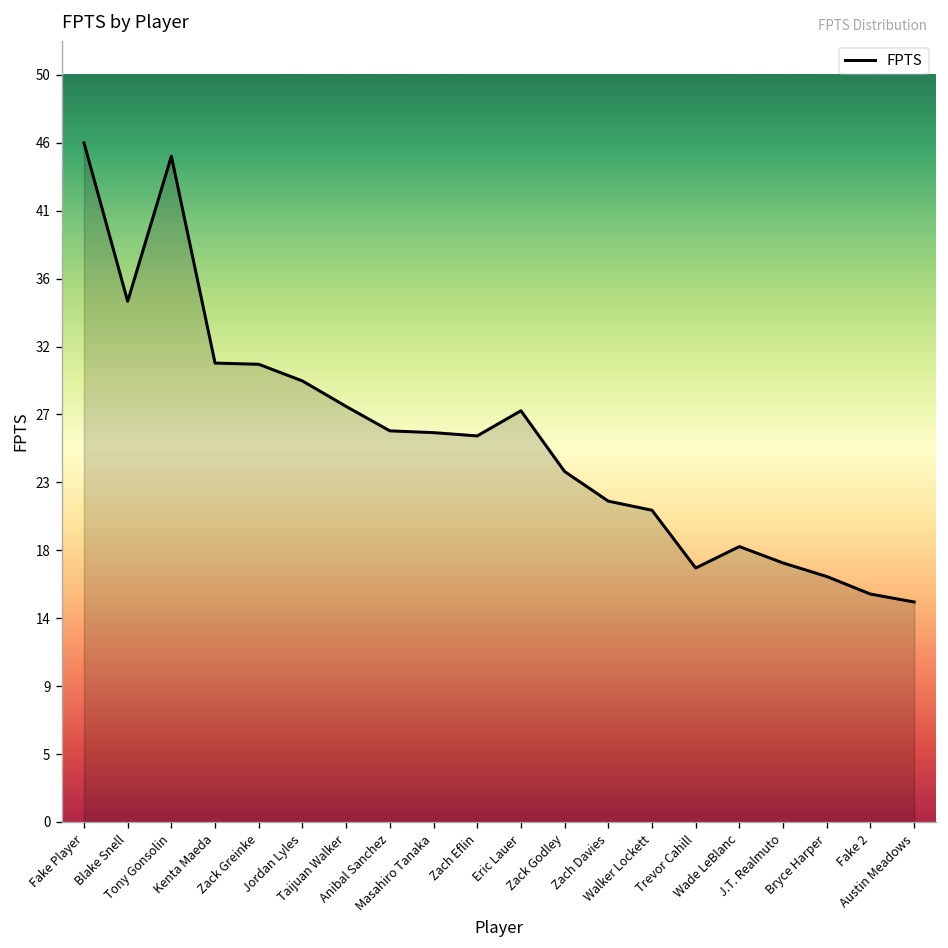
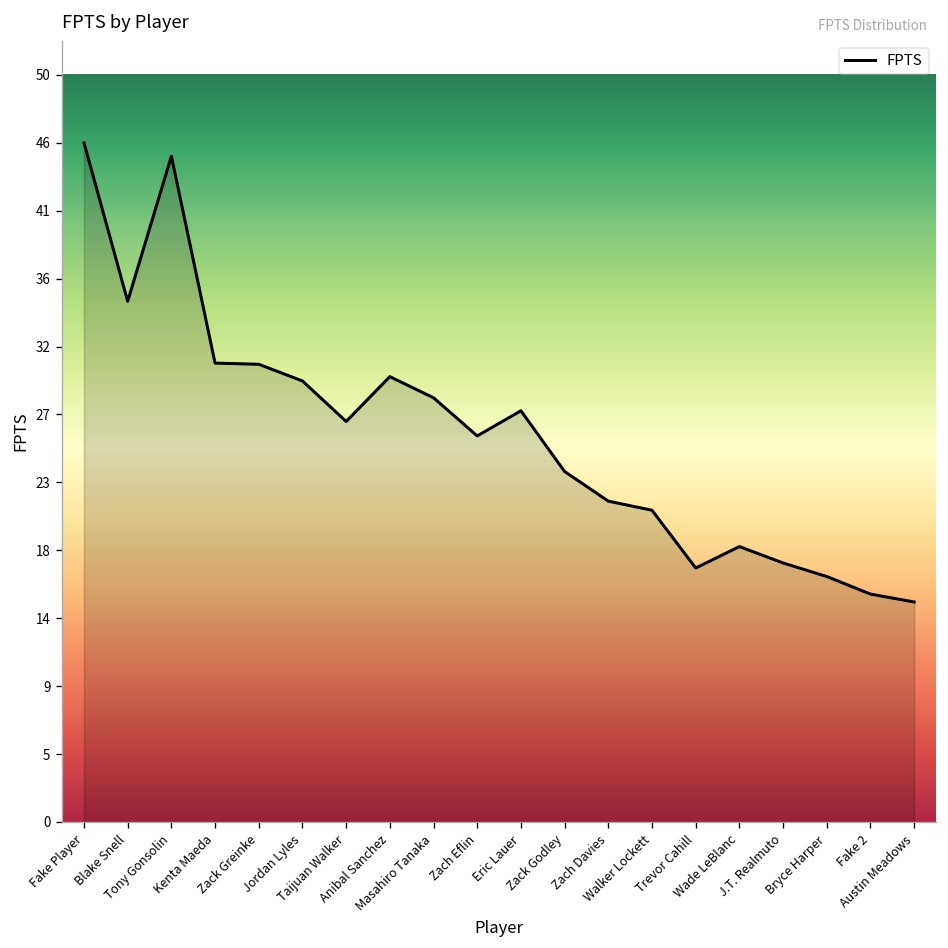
Taijuan Walker: 27.9 -> 26.9
Anibal Sanchez: 26.3 -> 29.9
Masahiro Tanaka: 26.1 -> 28.5
